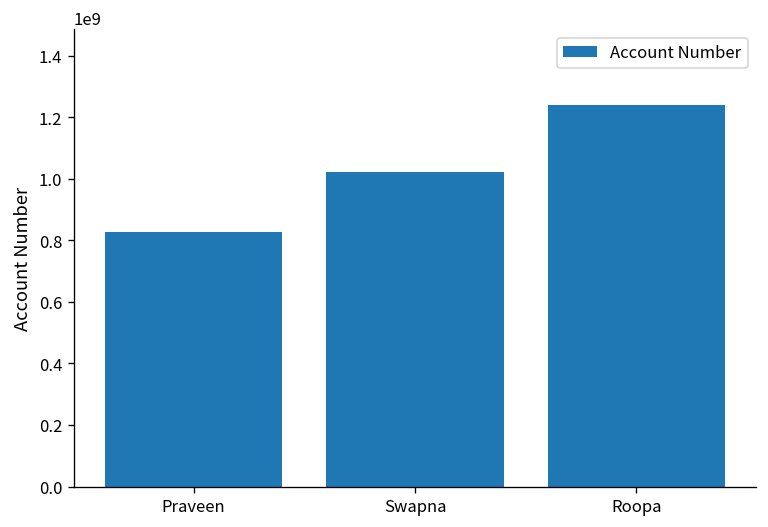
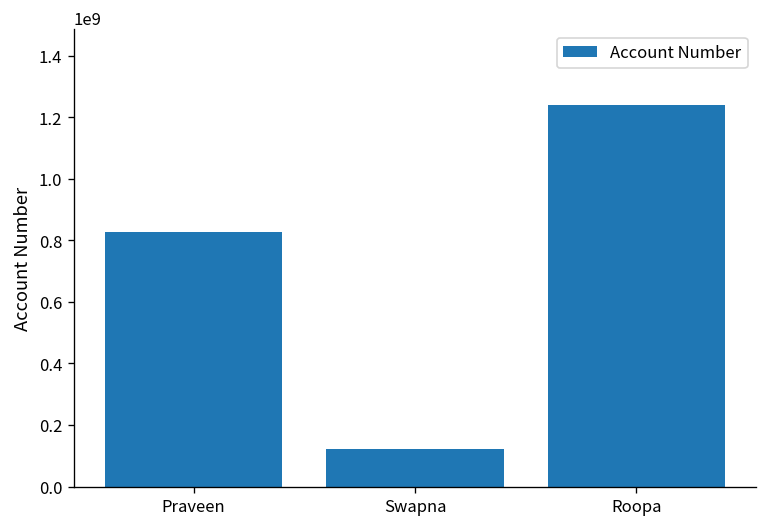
Swapna: 1020000000 -> 120000000
